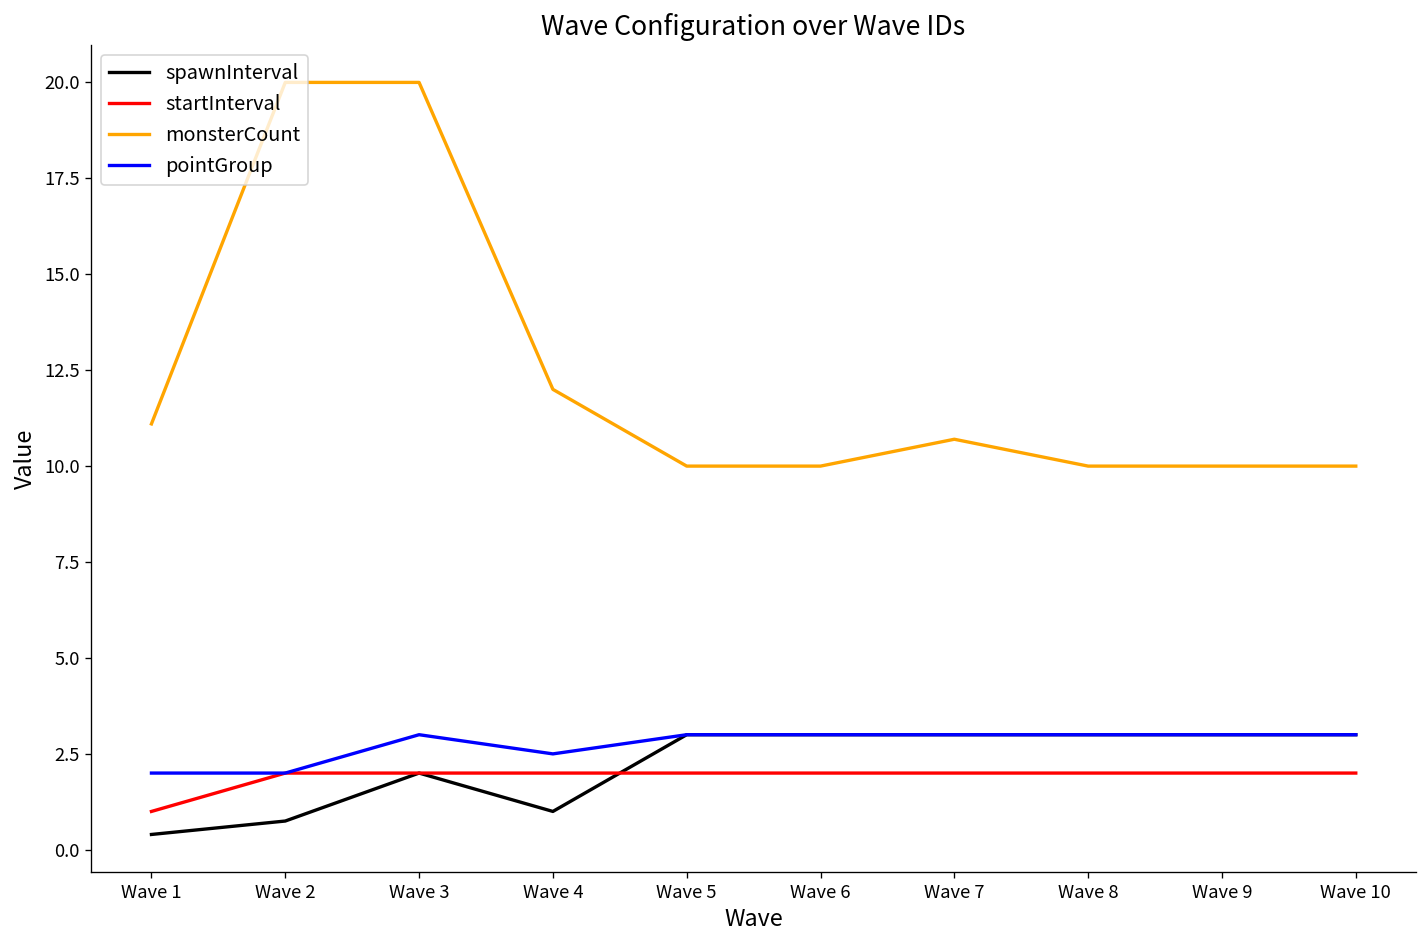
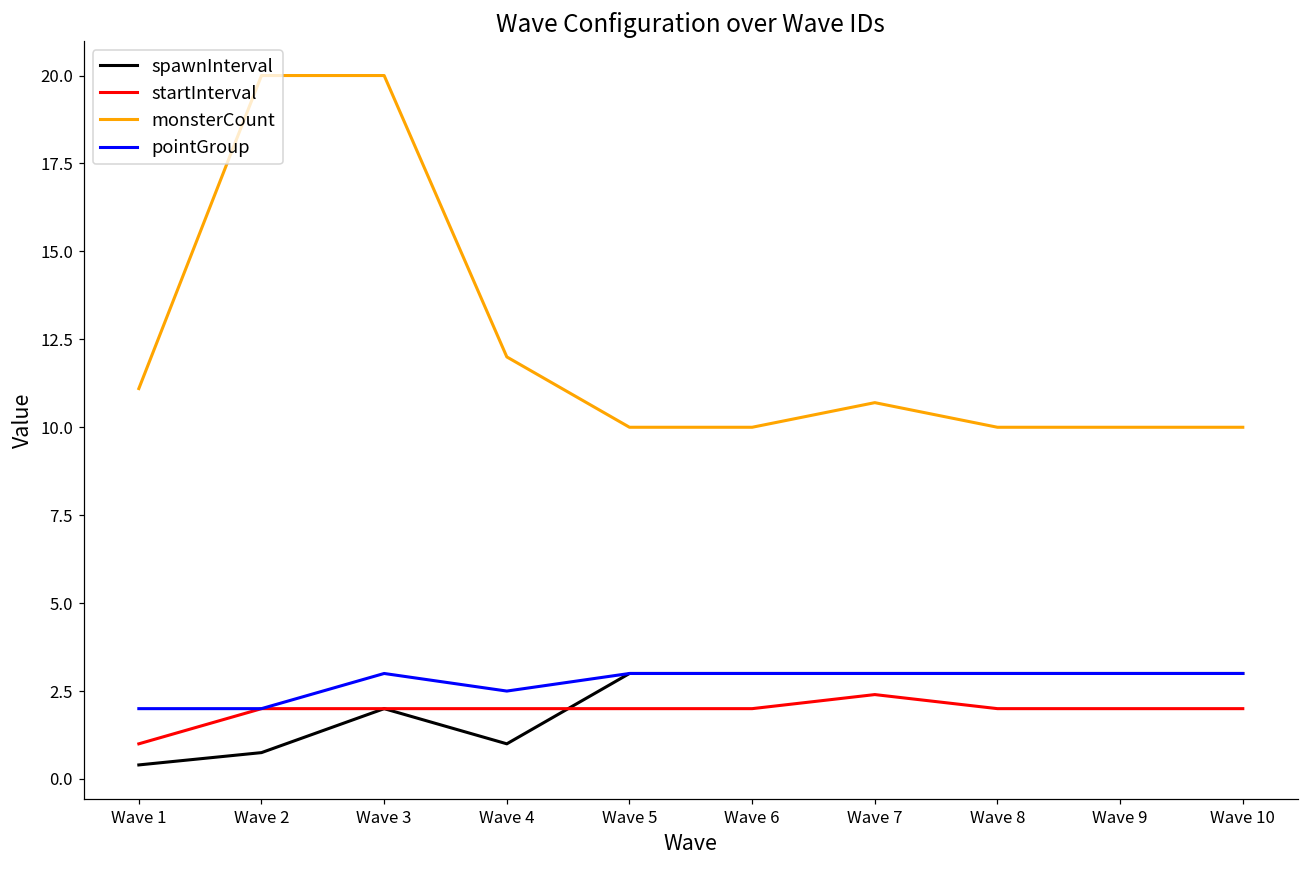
startInterval, Wave 7: 2.0 -> 2.4
